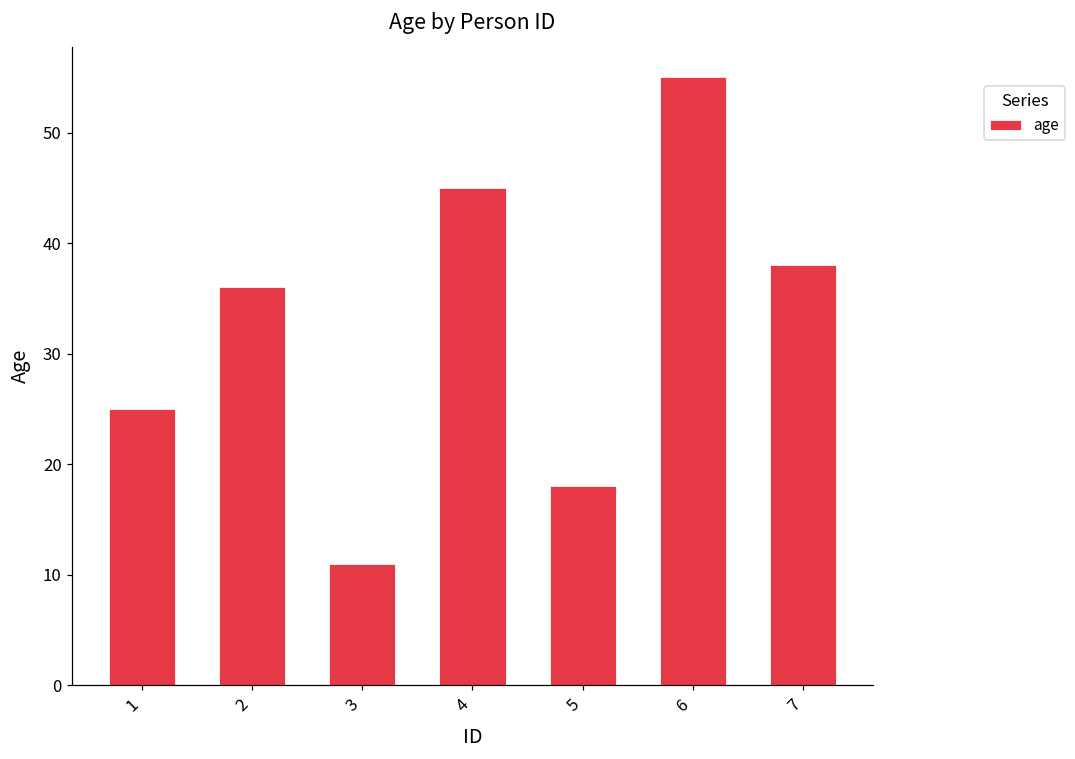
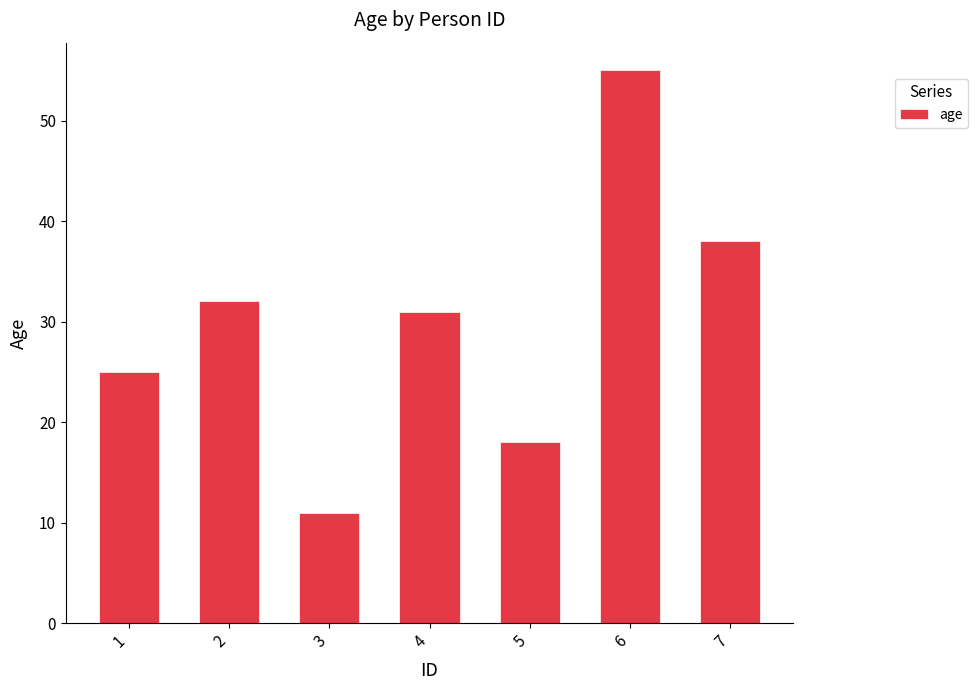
2: 36 -> 32
4: 45 -> 31
